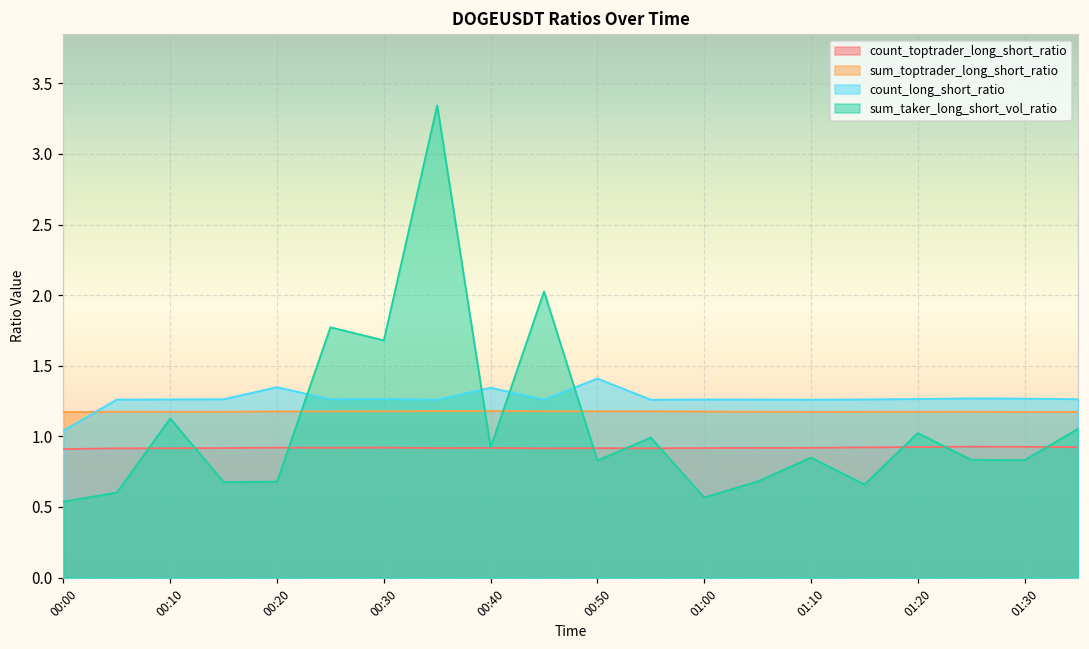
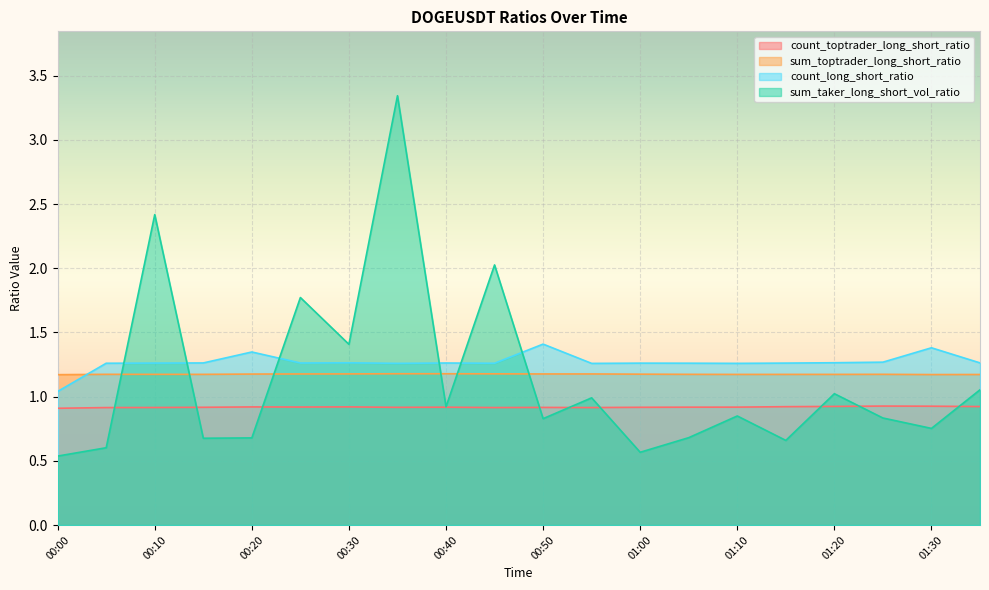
sum_taker_long_short_vol_ratio, 00:10: 1.13 -> 2.42
sum_taker_long_short_vol_ratio, 00:30: 1.68 -> 1.41
count_long_short_ratio, 00:40: 1.34 -> 1.26
count_long_short_ratio, 01:30: 1.27 -> 1.38
sum_taker_long_short_vol_ratio, 01:30: 0.83 -> 0.75
